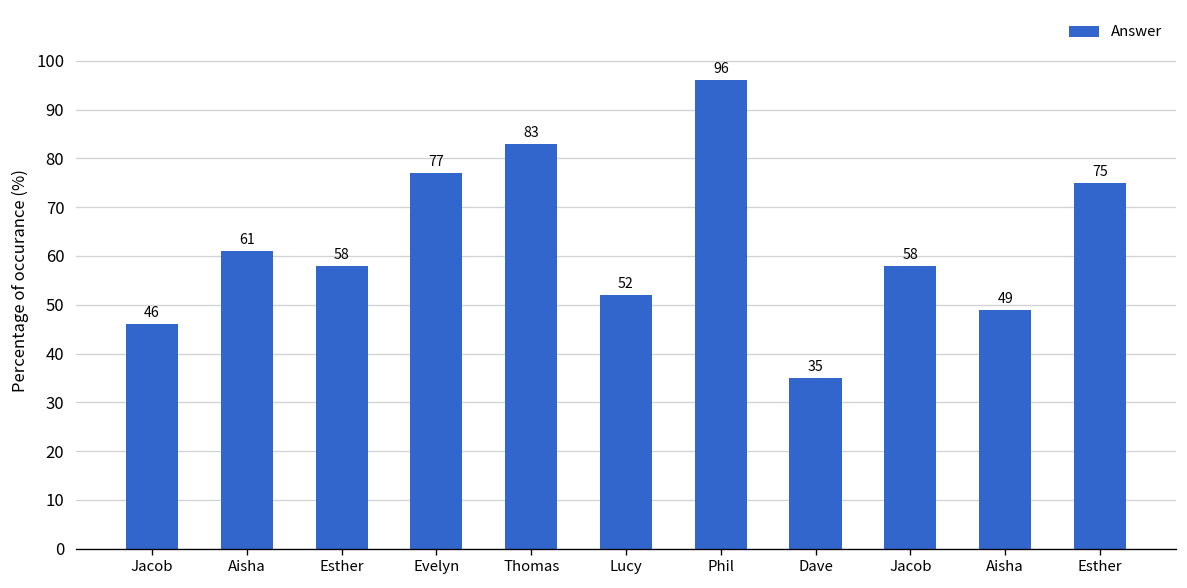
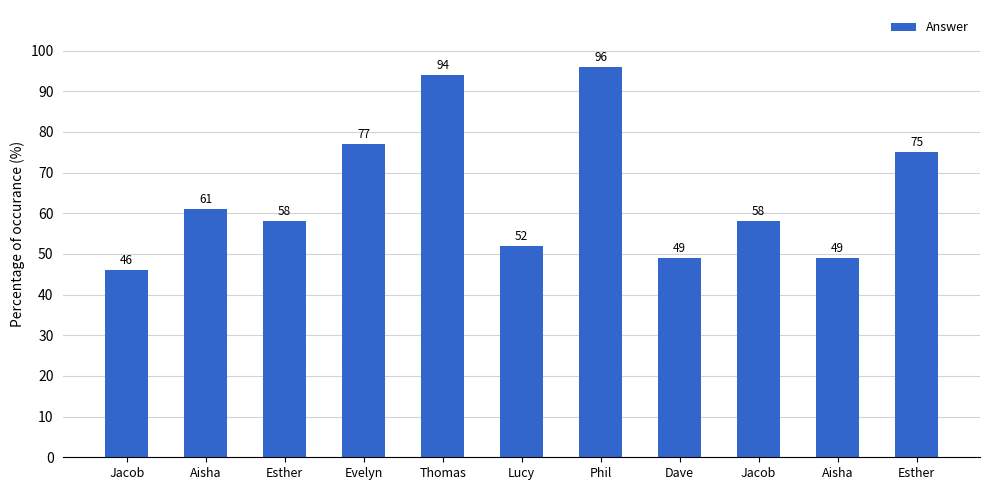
Thomas: 83 -> 94
Dave: 35 -> 49
